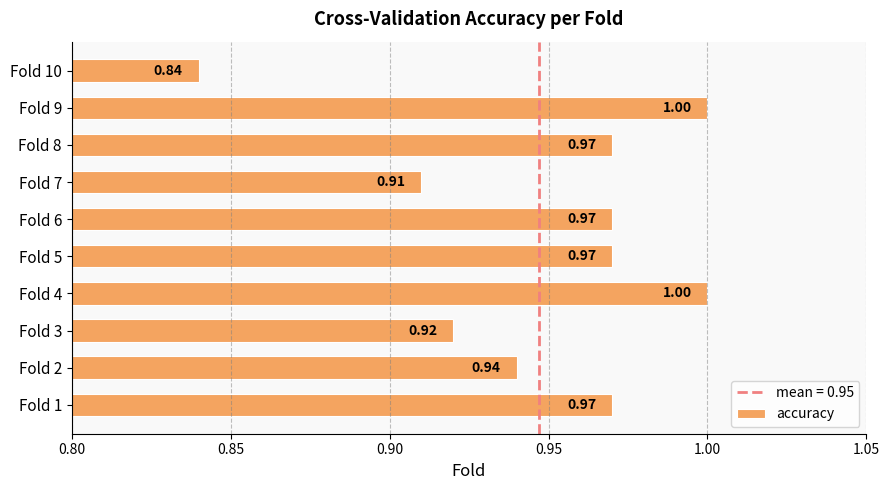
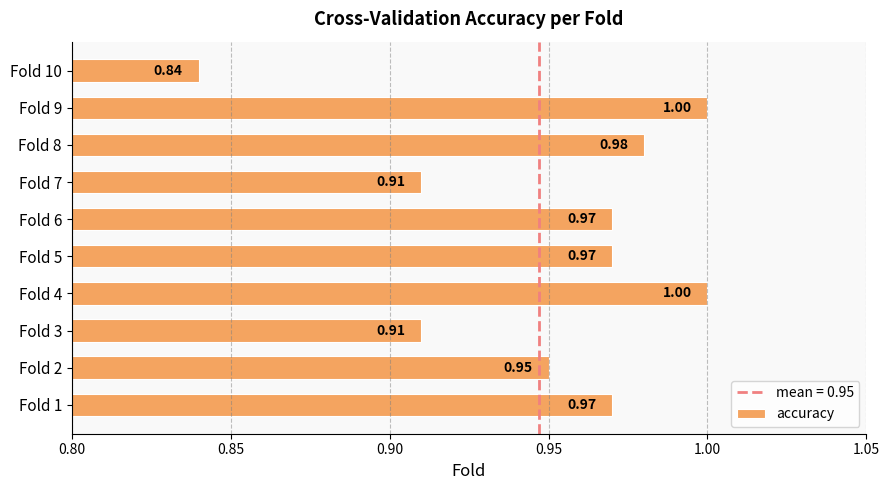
Fold 8: 0.97 -> 0.98
Fold 3: 0.92 -> 0.91
Fold 2: 0.94 -> 0.95
